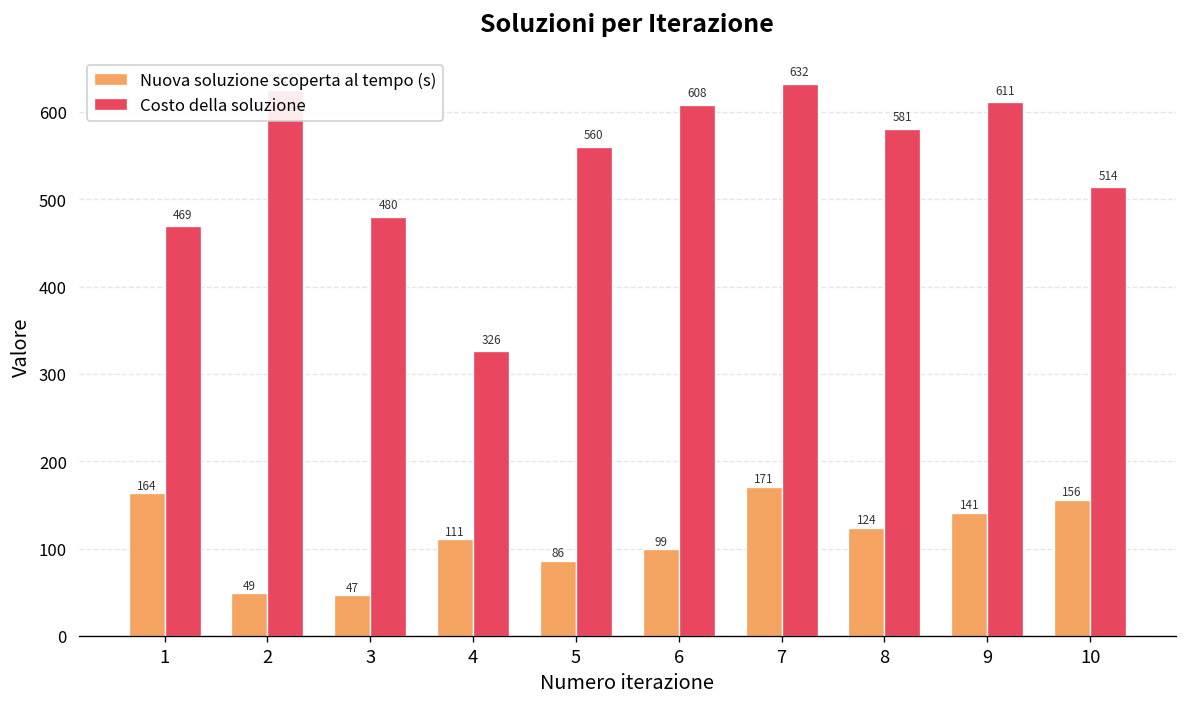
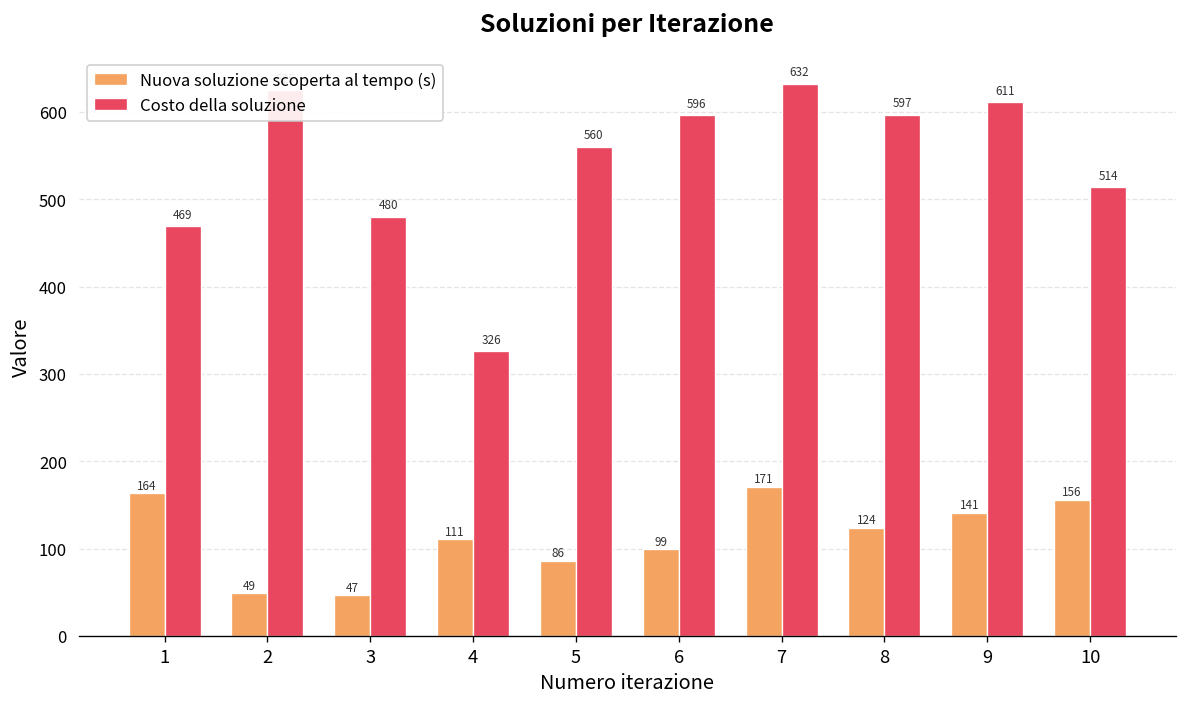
Costo della soluzione, 6: 608 -> 596
Costo della soluzione, 8: 581 -> 597
